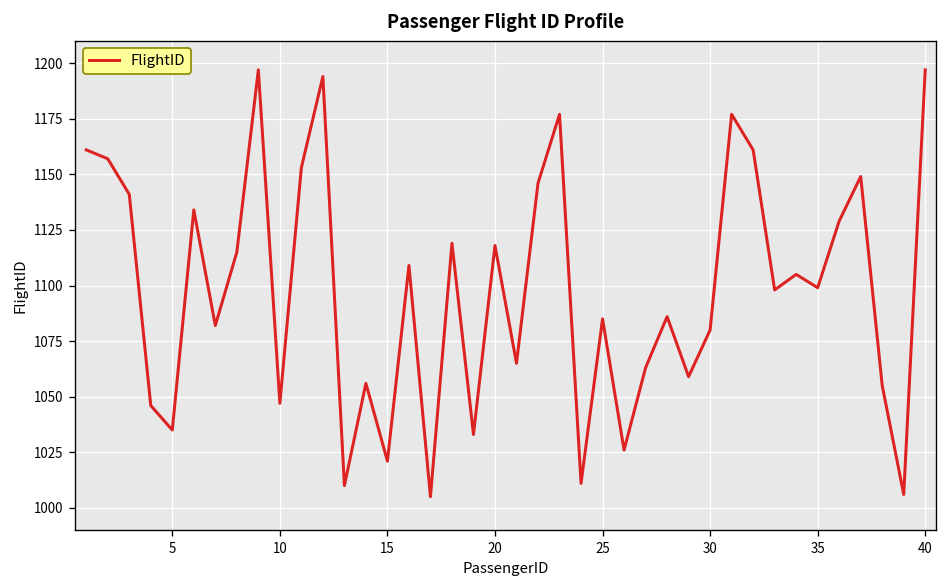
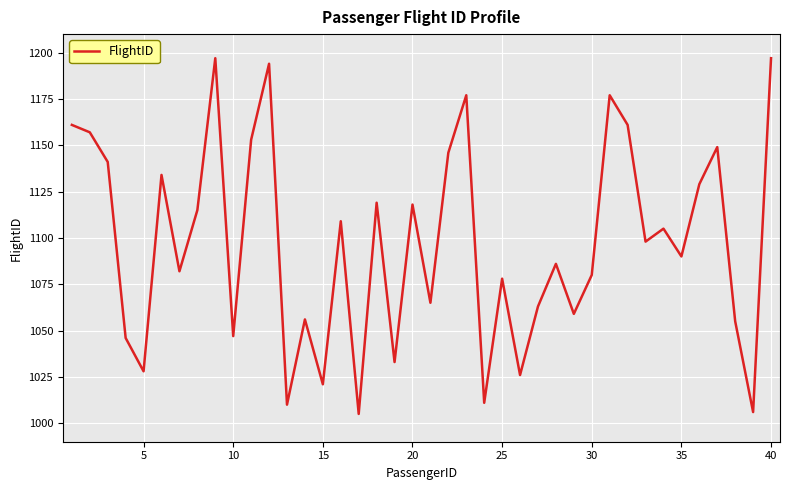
5: 1035 -> 1028
25: 1085 -> 1078
35: 1099 -> 1090
